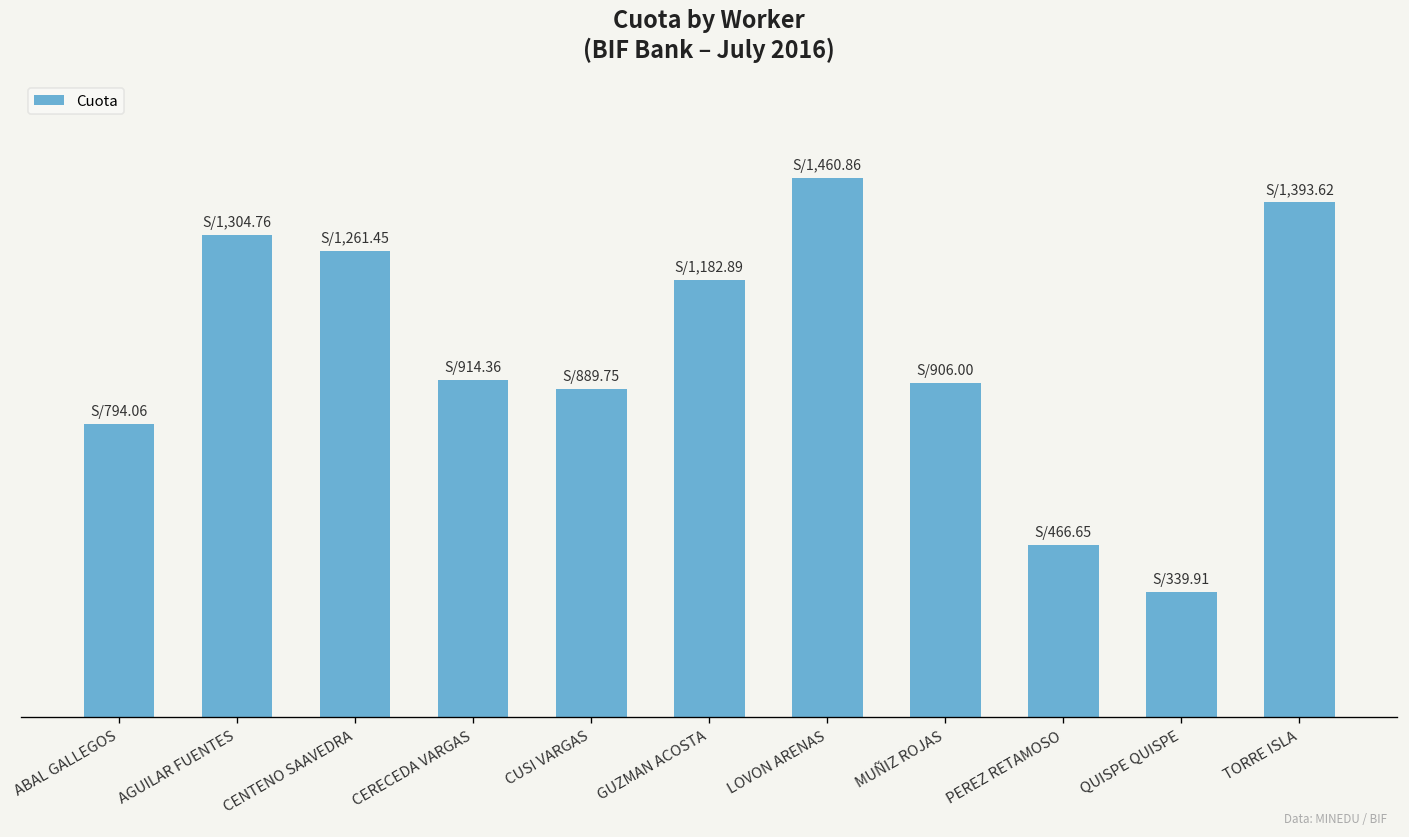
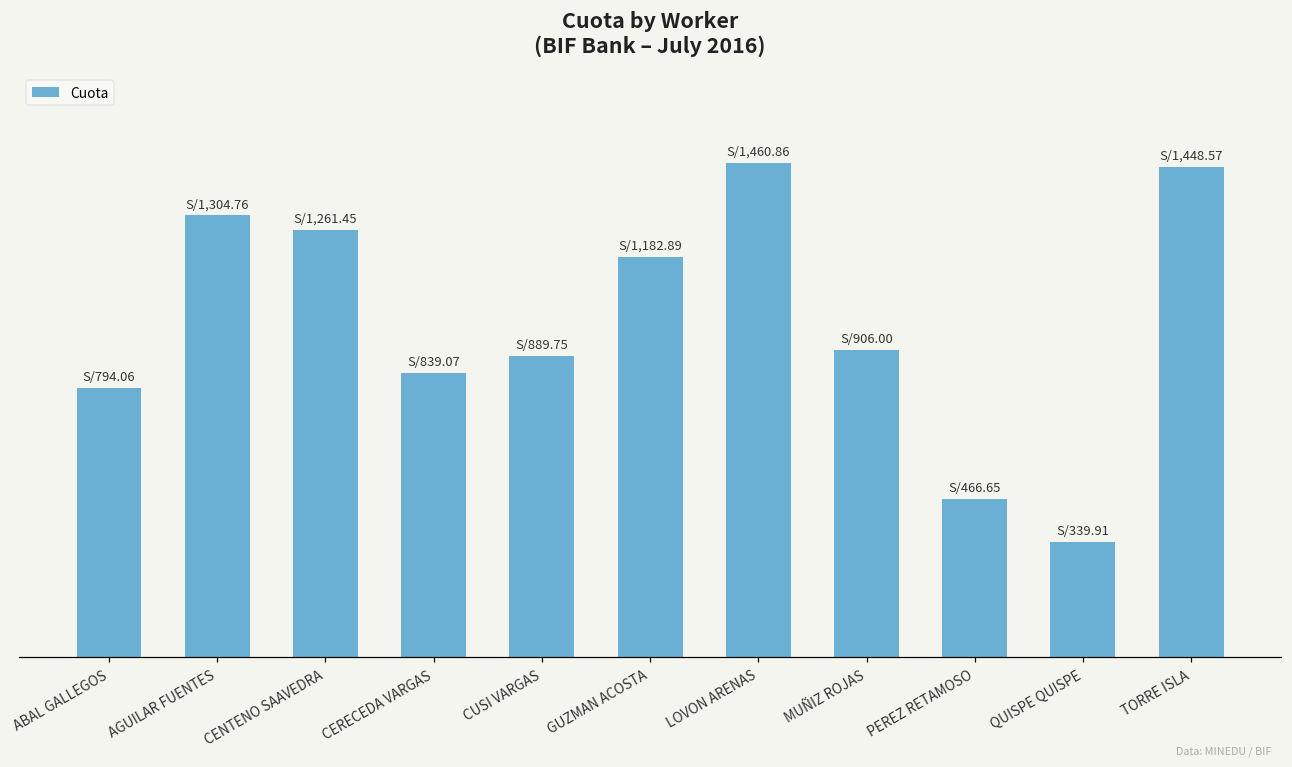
CERECEDA VARGAS: 914.36 -> 839.07
TORRE ISLA: 1,393.62 -> 1,448.57
